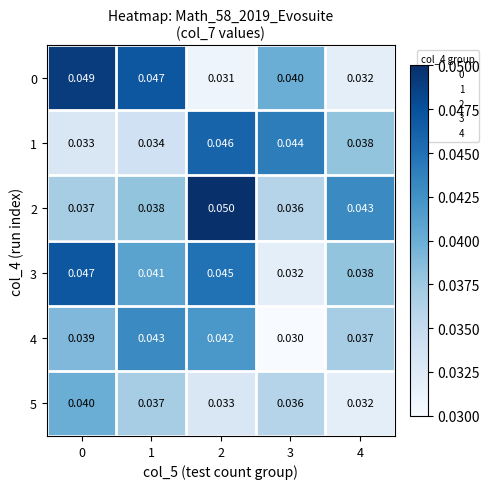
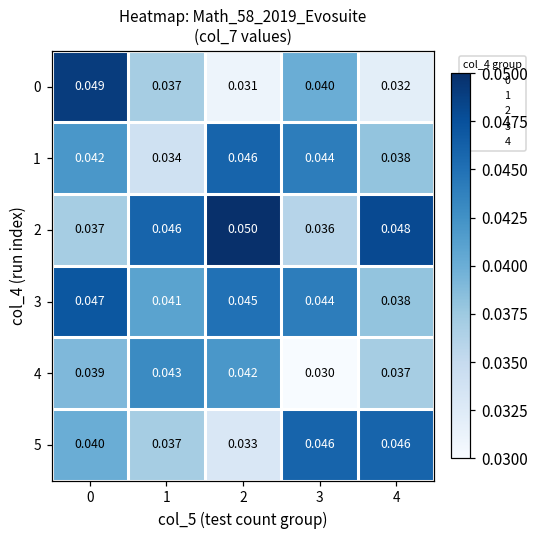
0, 1: 0.047 -> 0.037
1, 0: 0.033 -> 0.042
2, 1: 0.038 -> 0.046
2, 4: 0.043 -> 0.048
3, 3: 0.032 -> 0.044
5, 3: 0.036 -> 0.046
5, 4: 0.032 -> 0.046
